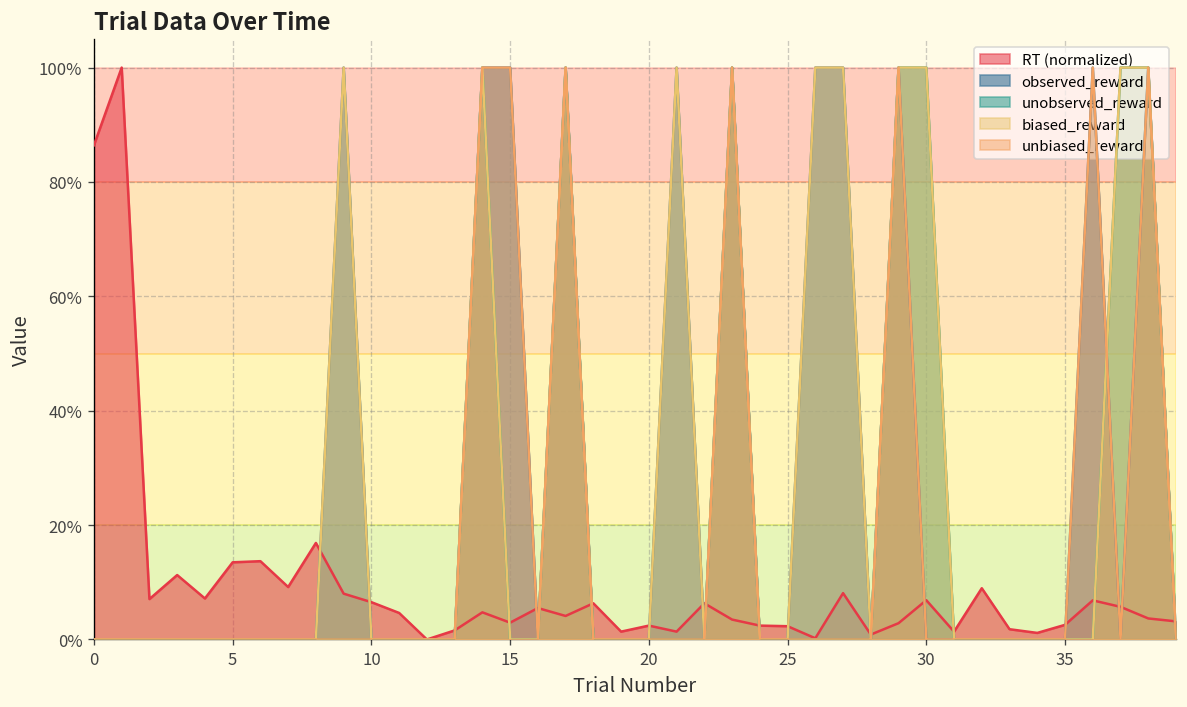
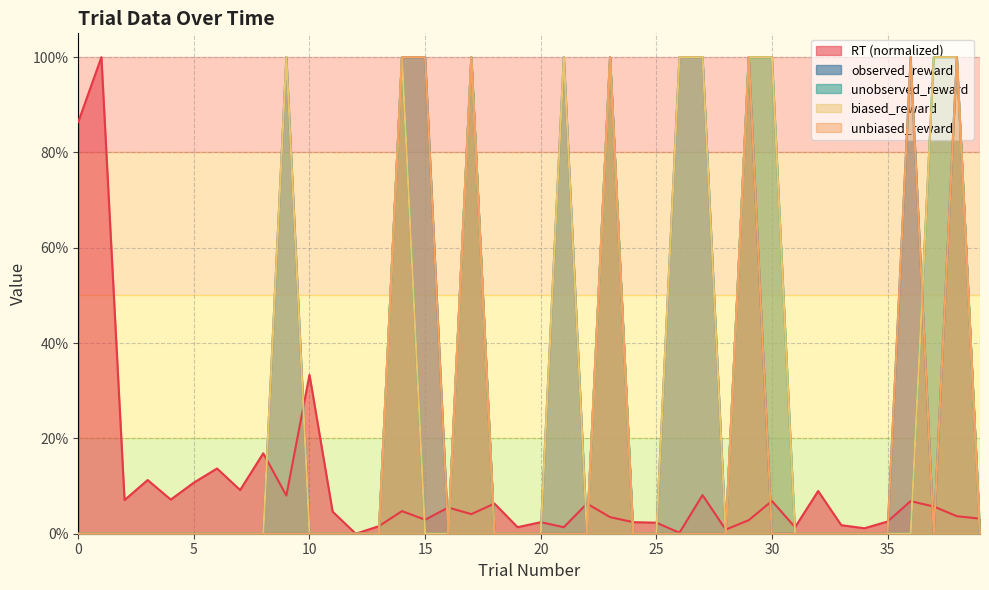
RT (normalized), 5: 13% -> 11%
RT (normalized), 10: 7% -> 33%
